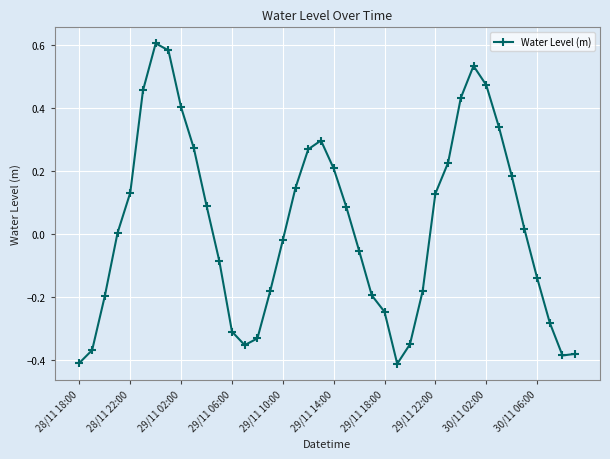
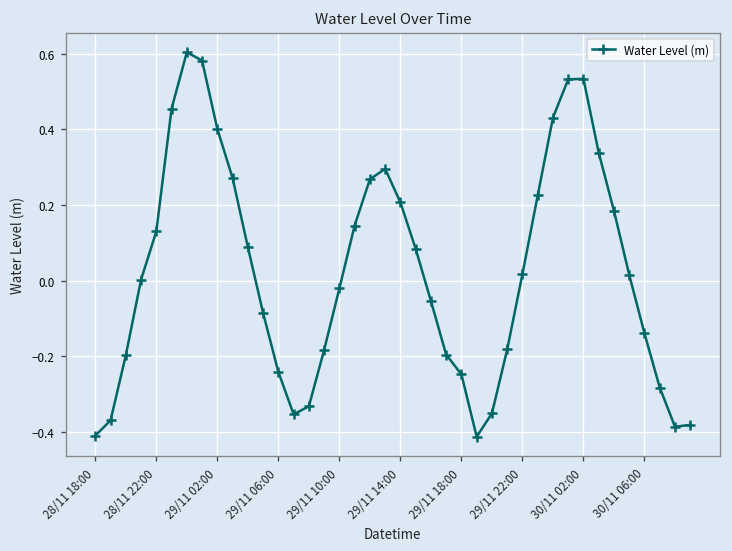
29/11 06:00: -0.31 -> -0.24
29/11 22:00: 0.13 -> 0.02
30/11 02:00: 0.47 -> 0.53
